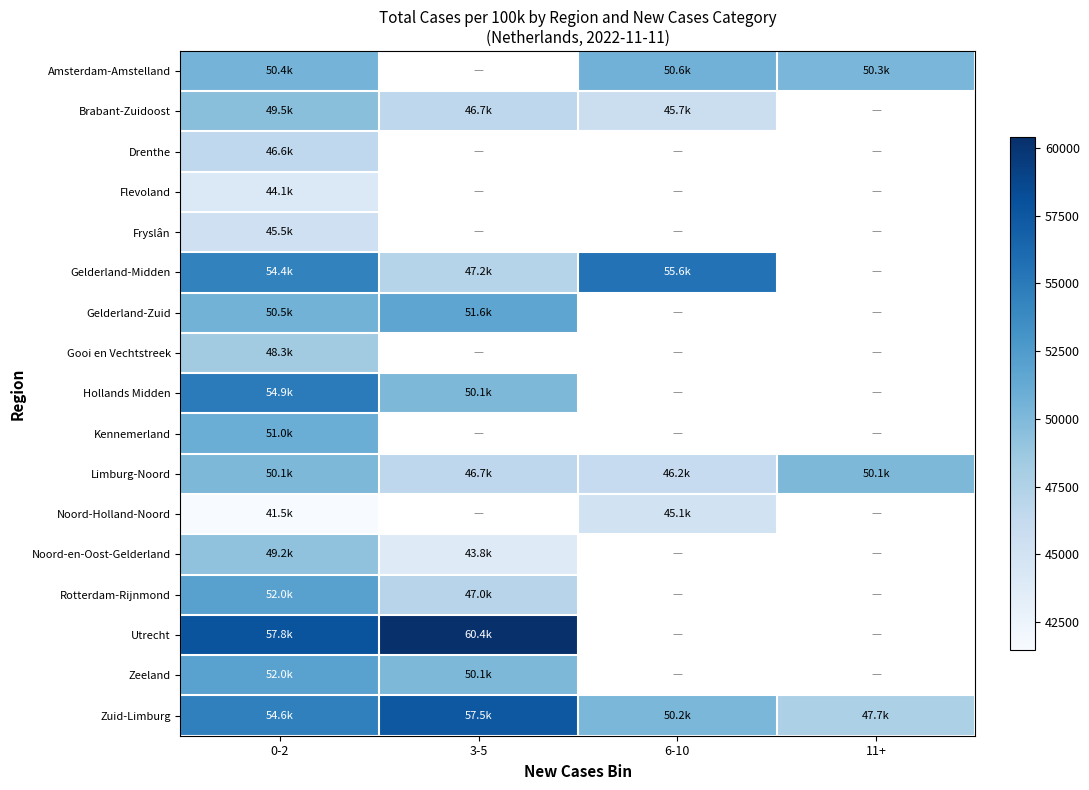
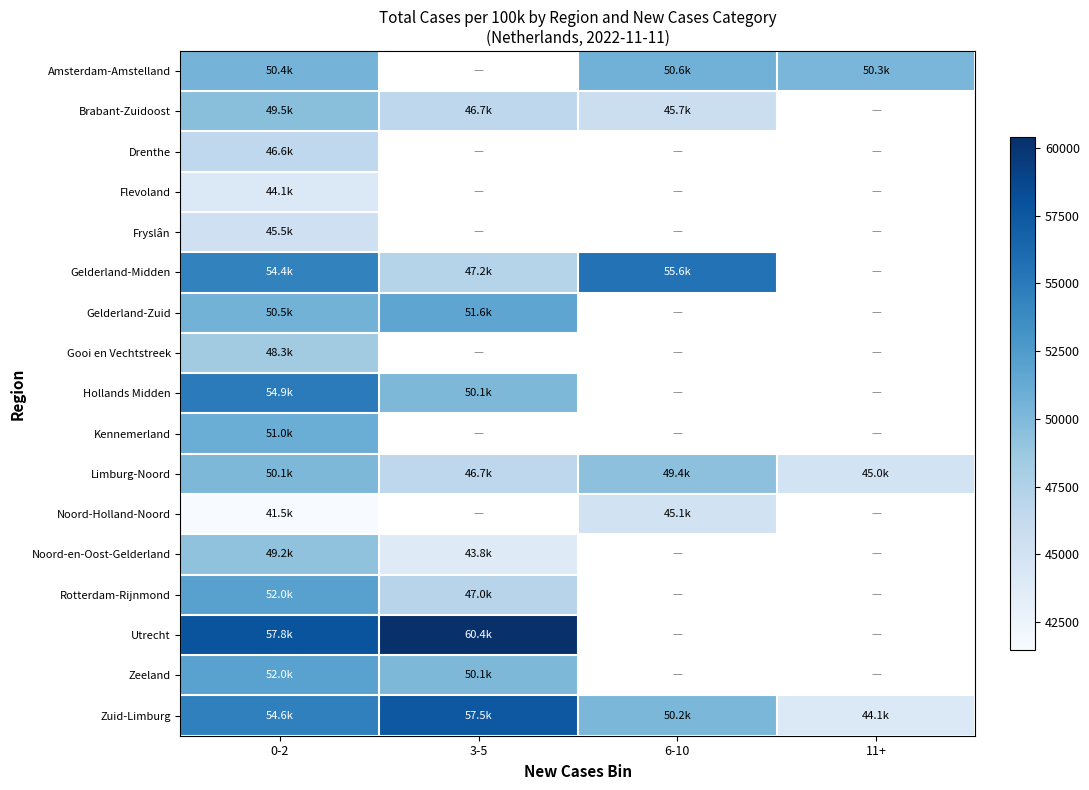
Limburg-Noord, 6-10: 46.2k -> 49.4k
Limburg-Noord, 11+: 50.1k -> 45.0k
Zuid-Limburg, 11+: 47.7k -> 44.1k
